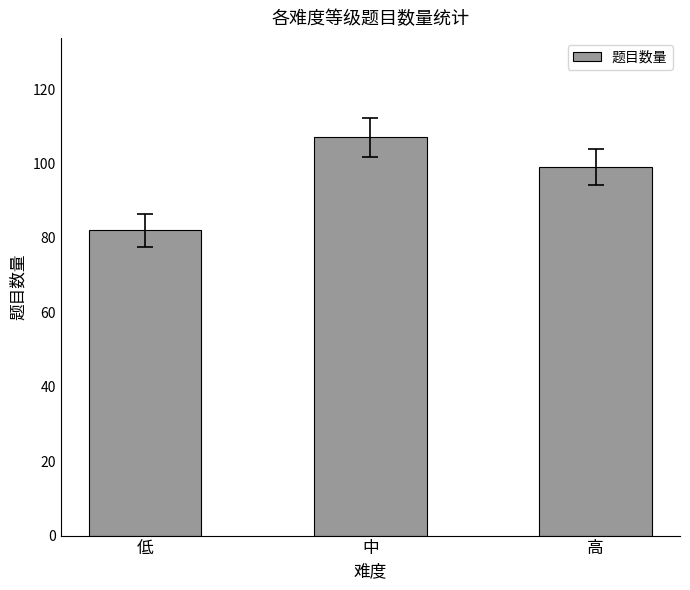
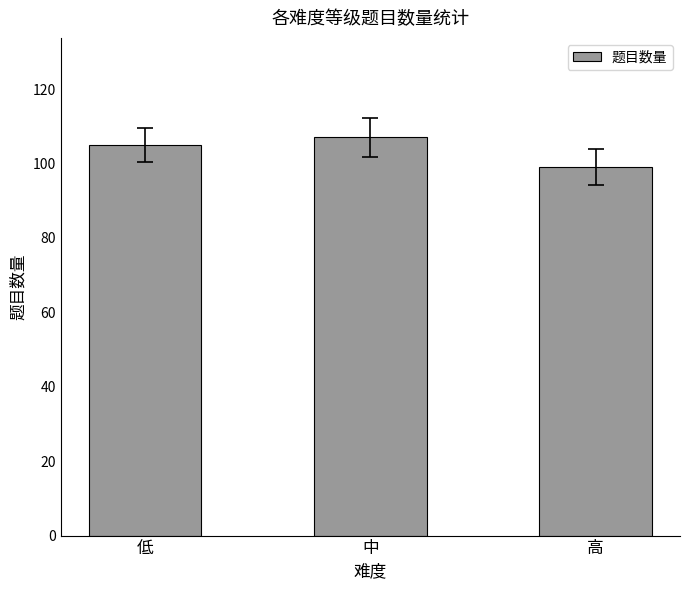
题目数量, 低: 82 -> 105
